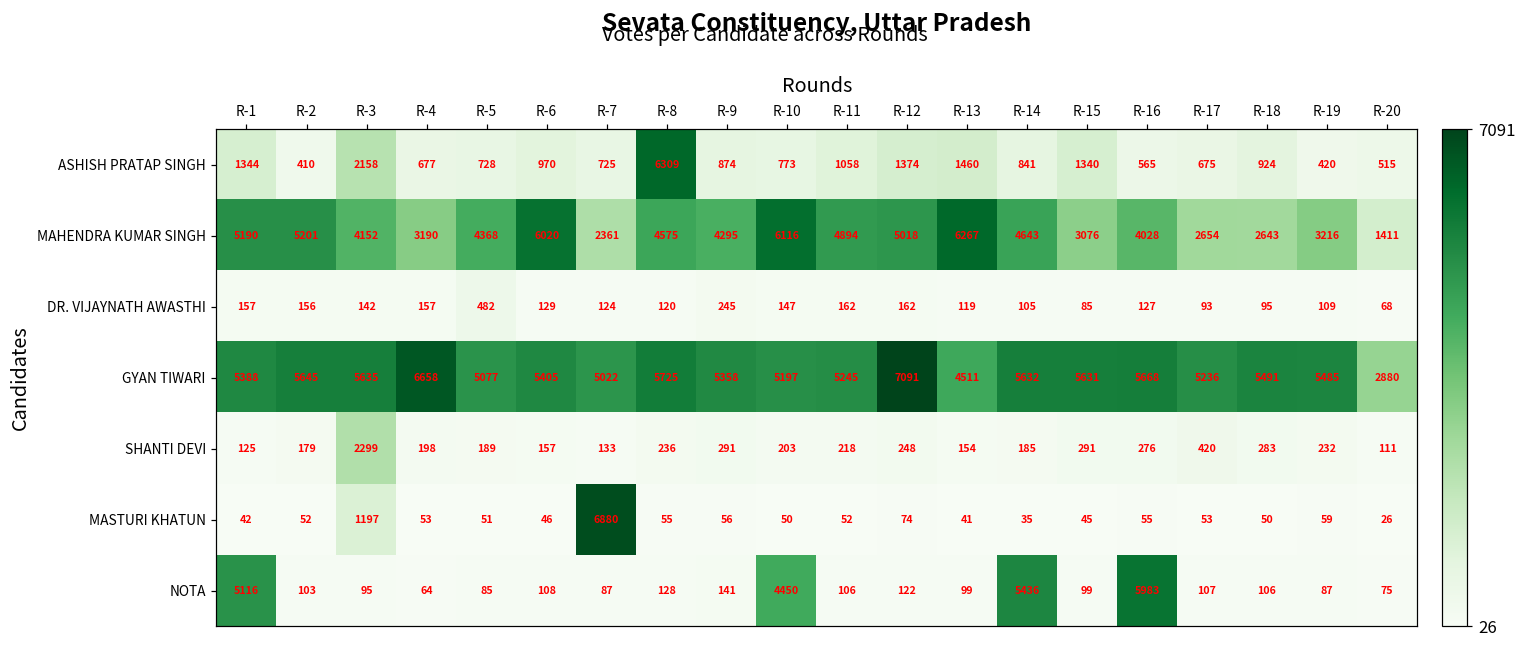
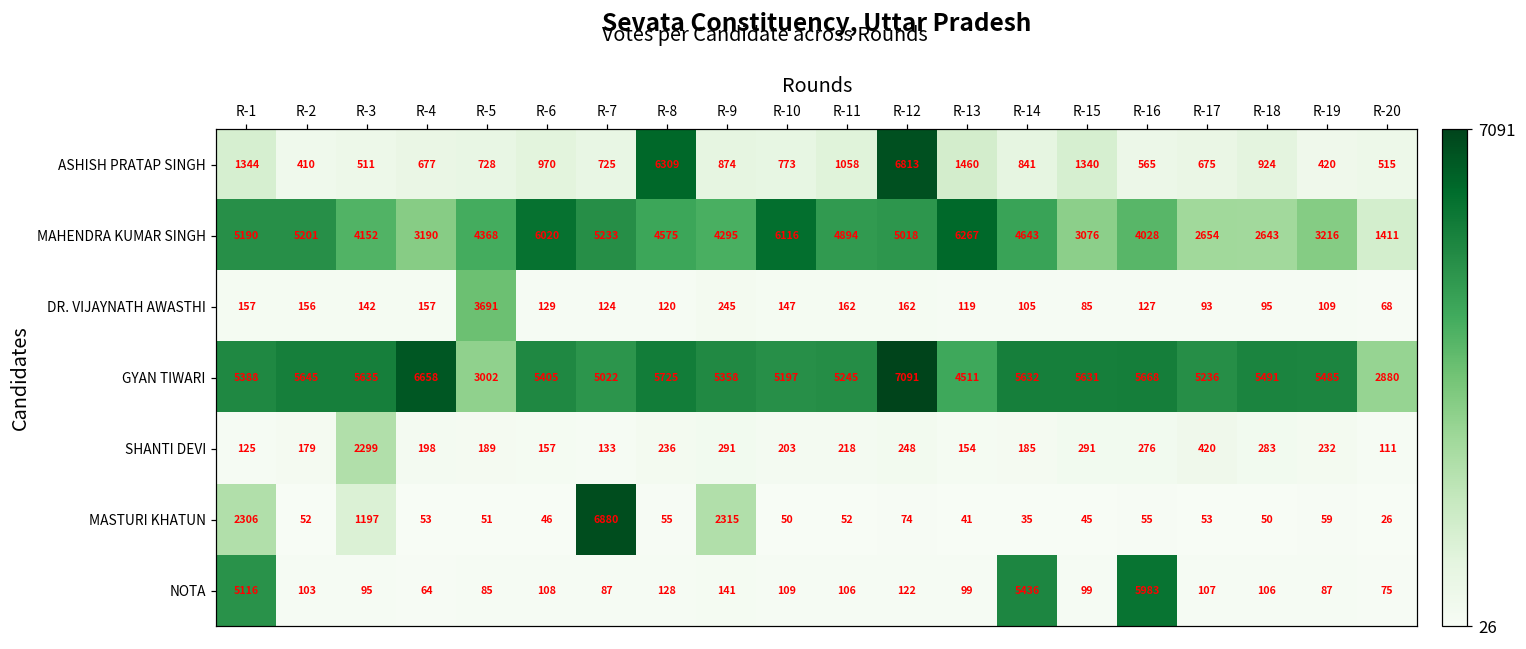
ASHISH PRATAP SINGH, R-3: 2158 -> 511
ASHISH PRATAP SINGH, R-12: 1374 -> 6813
MAHENDRA KUMAR SINGH, R-7: 2361 -> 5233
DR. VIJAYNATH AWASTHI, R-5: 482 -> 3691
GYAN TIWARI, R-5: 5077 -> 3002
MASTURI KHATUN, R-1: 42 -> 2306
MASTURI KHATUN, R-9: 56 -> 2315
NOTA, R-10: 4450 -> 109
